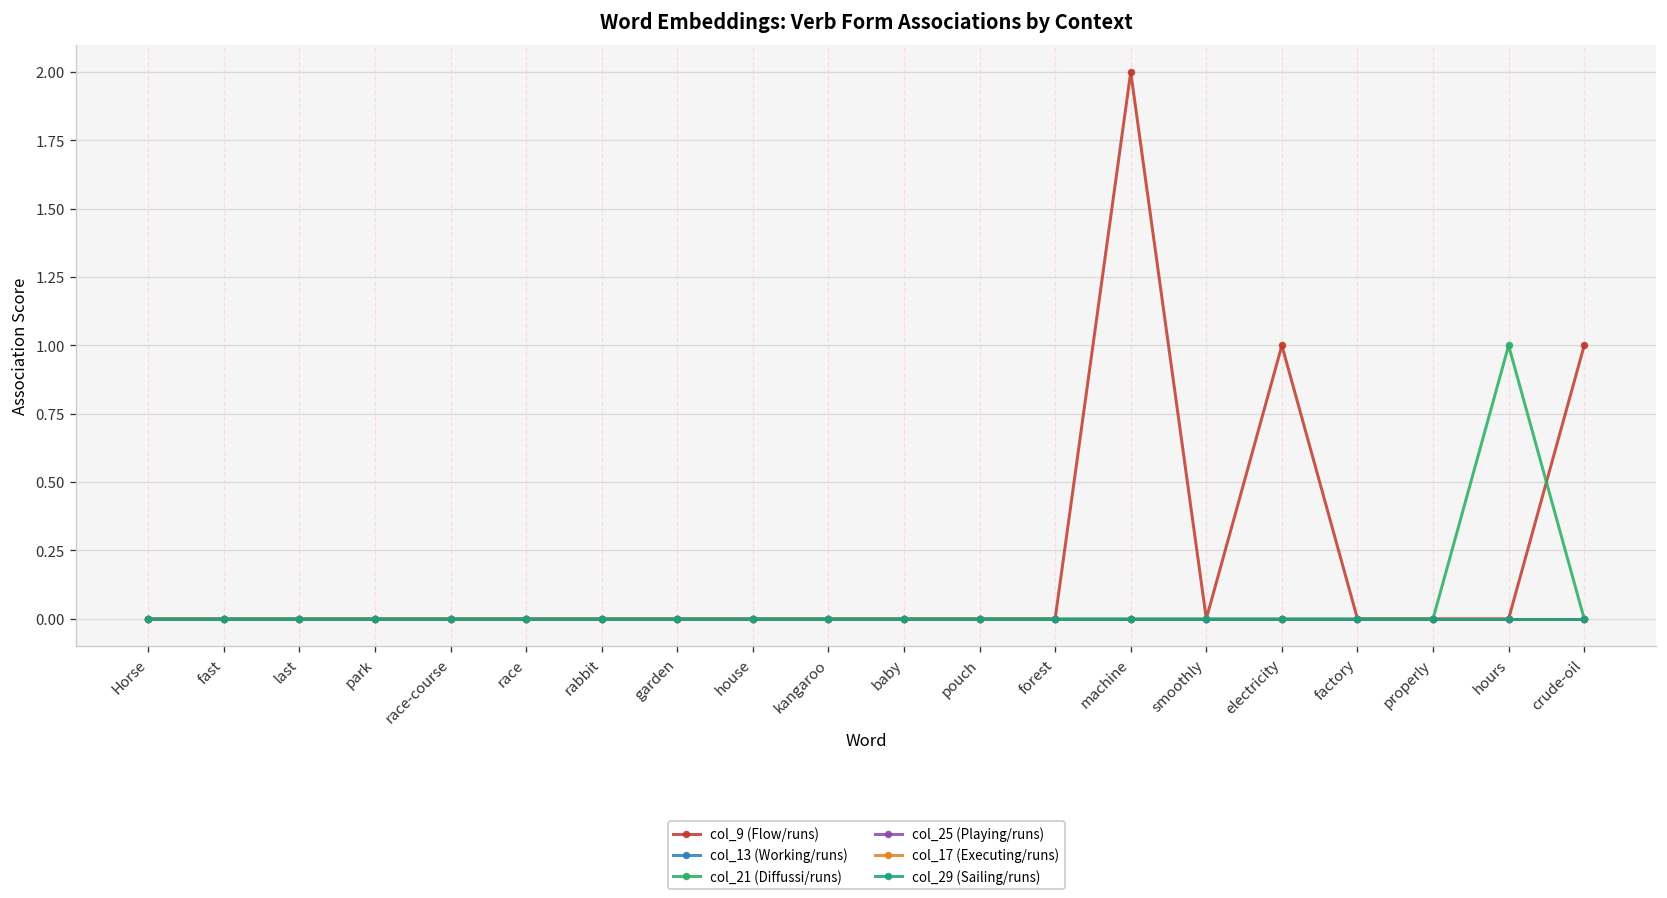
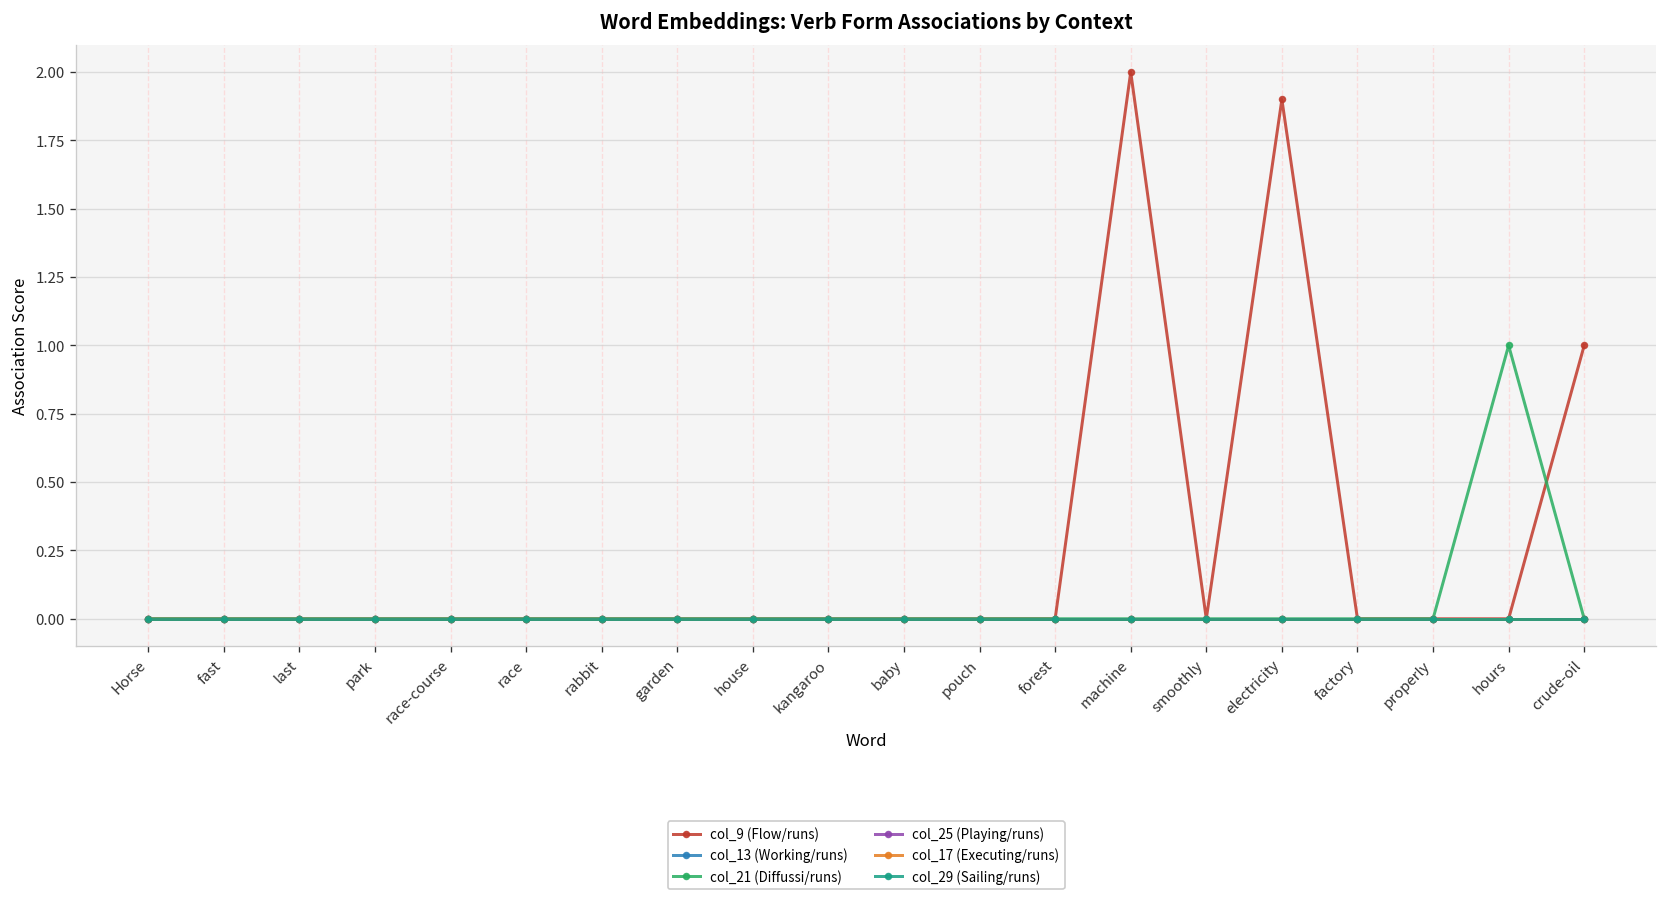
col_9 (Flow/runs), electricity: 1.0 -> 1.9
